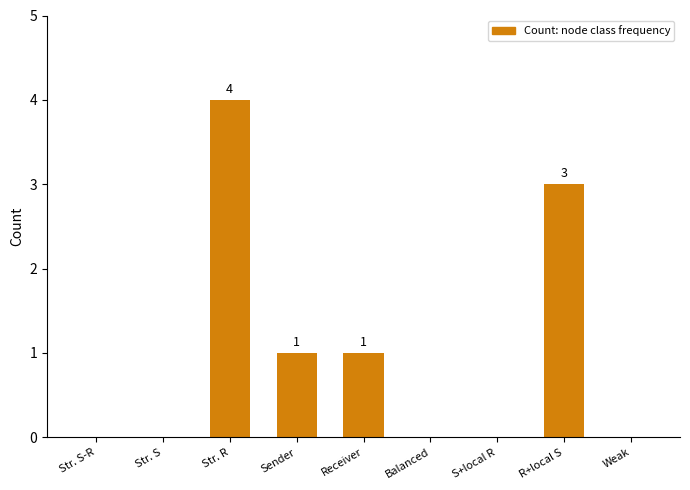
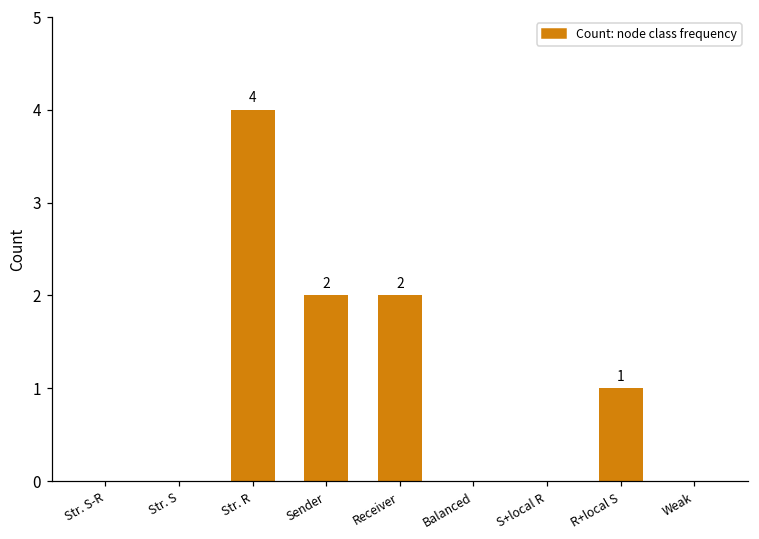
Sender: 1 -> 2
Receiver: 1 -> 2
R+local S: 3 -> 1
